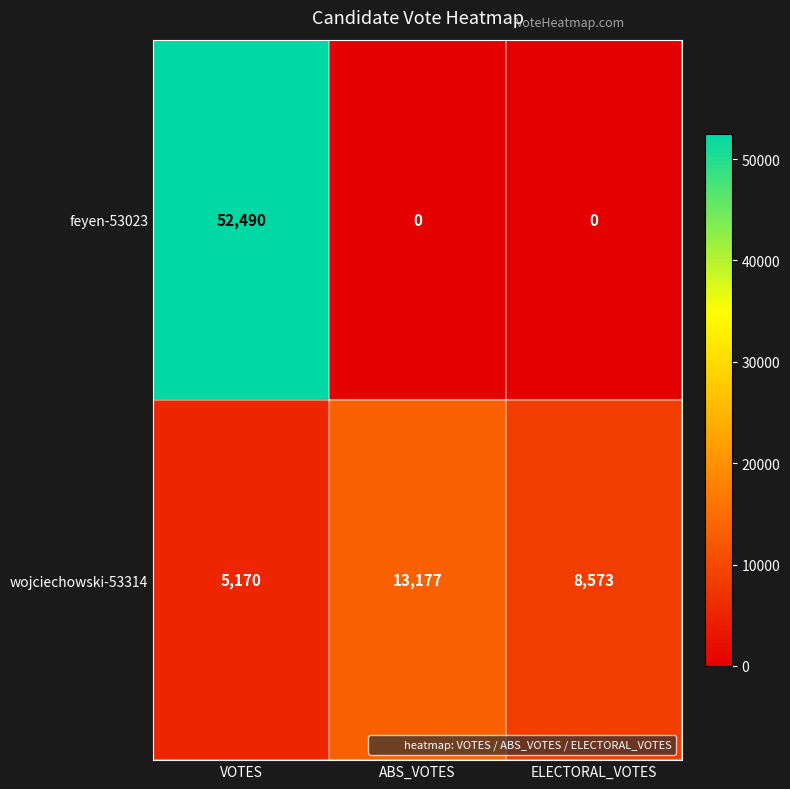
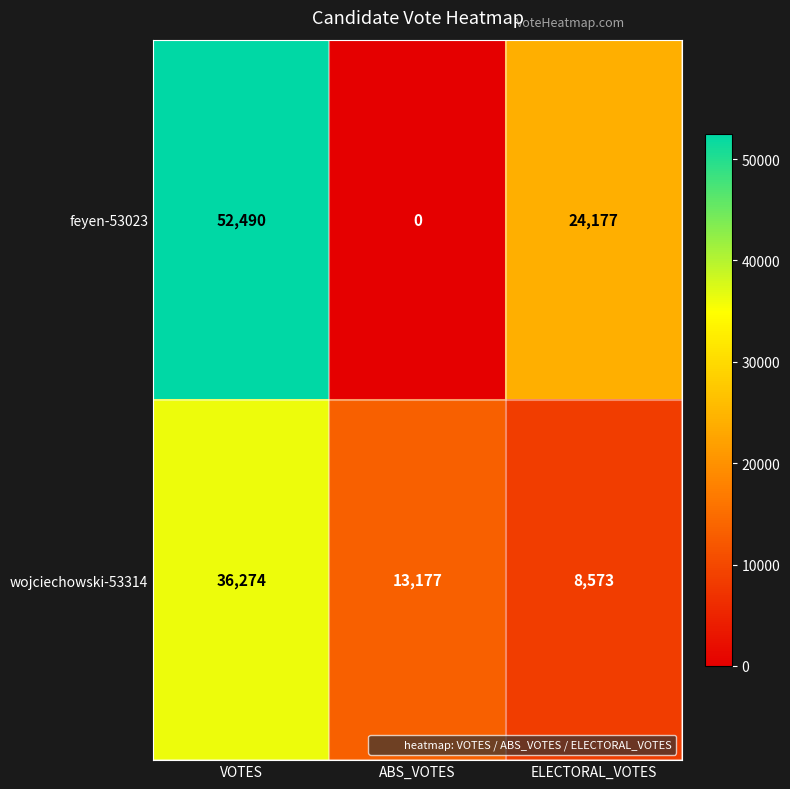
feyen-53023, ELECTORAL_VOTES: 0 -> 24,177
wojciechowski-53314, VOTES: 5,170 -> 36,274
